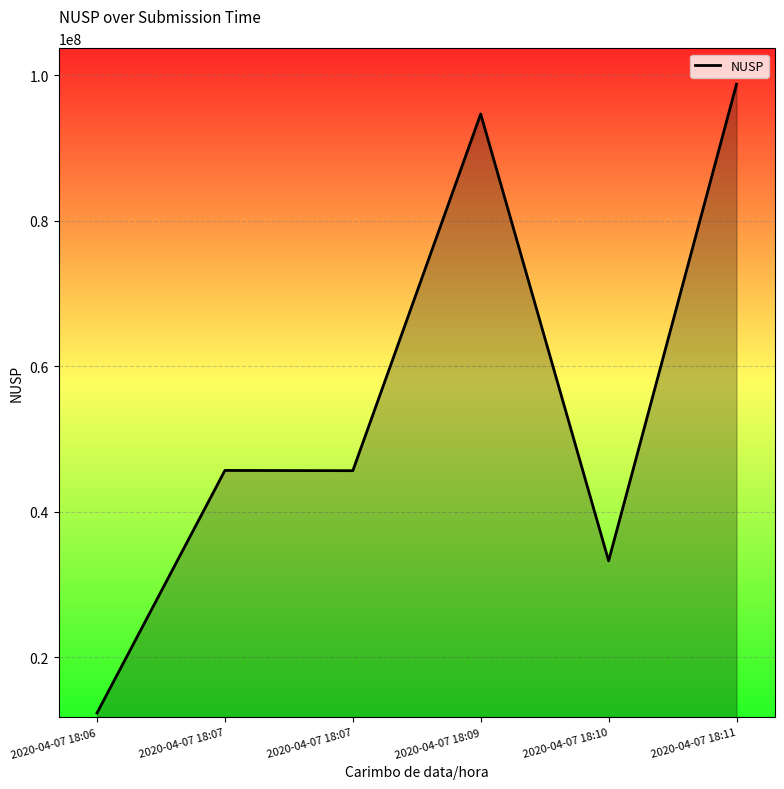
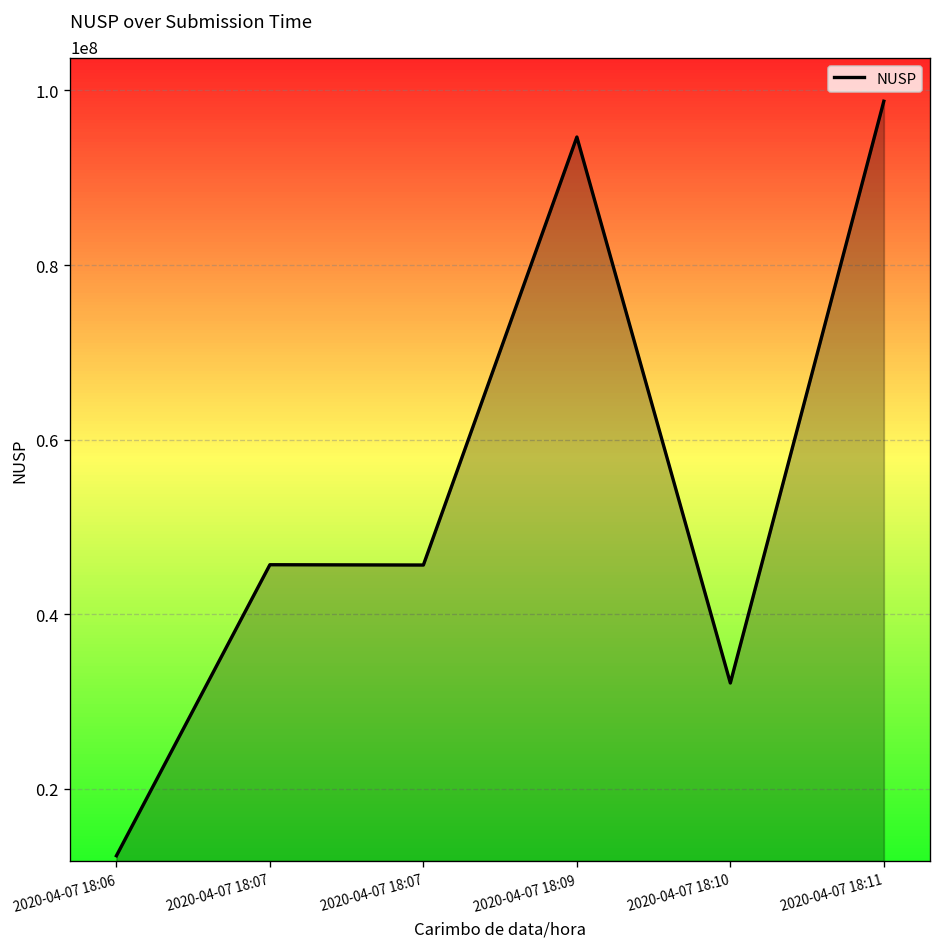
2020-04-07 18:10: 33000000 -> 32000000
